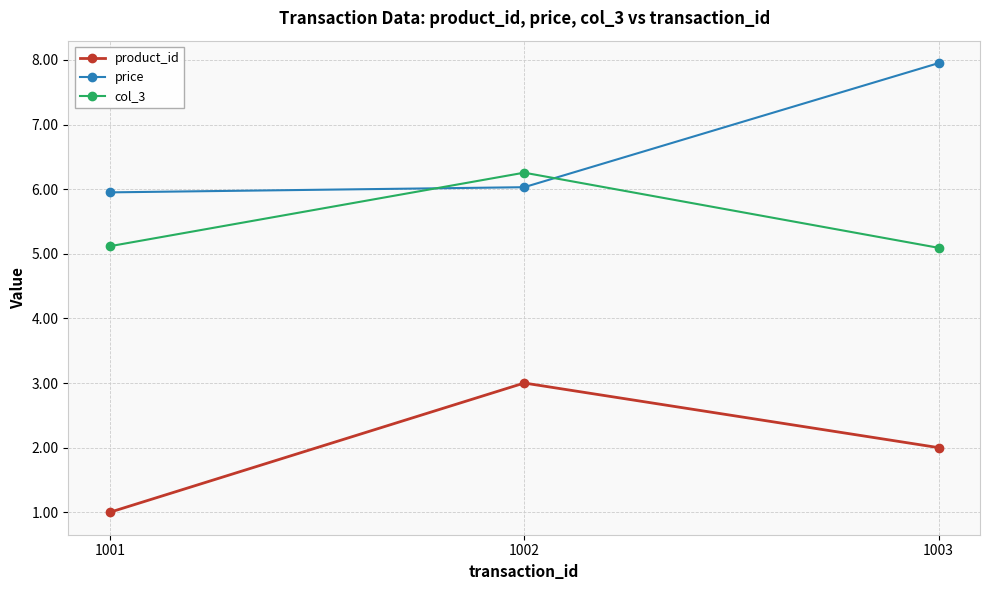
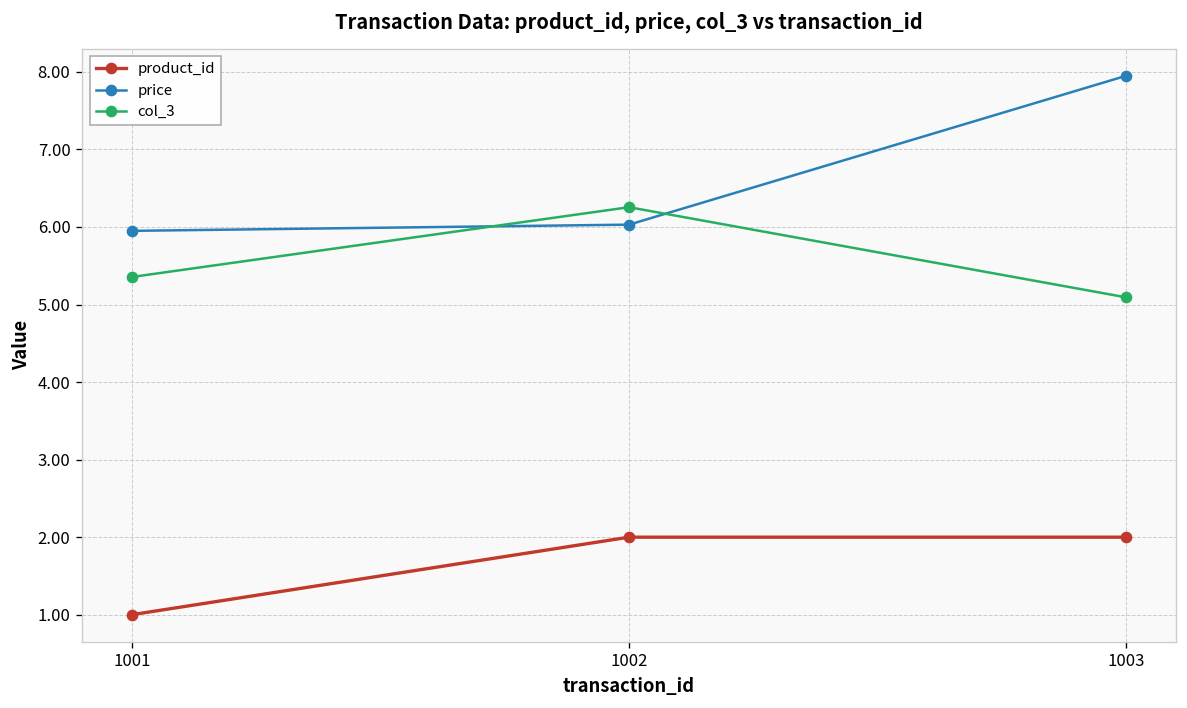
col_3, 1001: 5.1 -> 5.4
product_id, 1002: 3 -> 2
